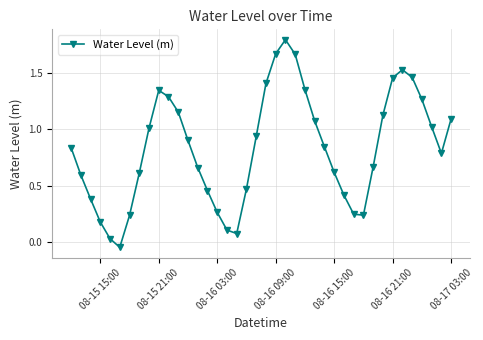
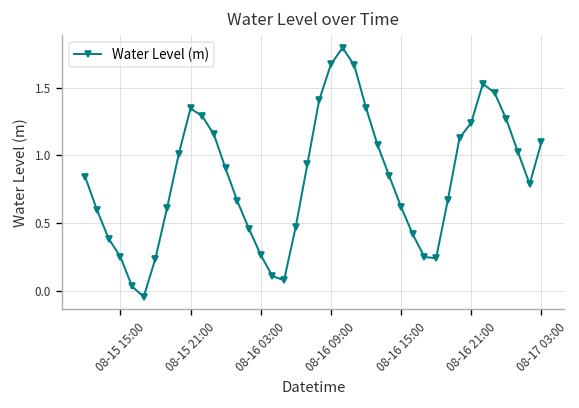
08-15 15:00: 0.18 -> 0.25
08-16 21:00: 1.46 -> 1.24
